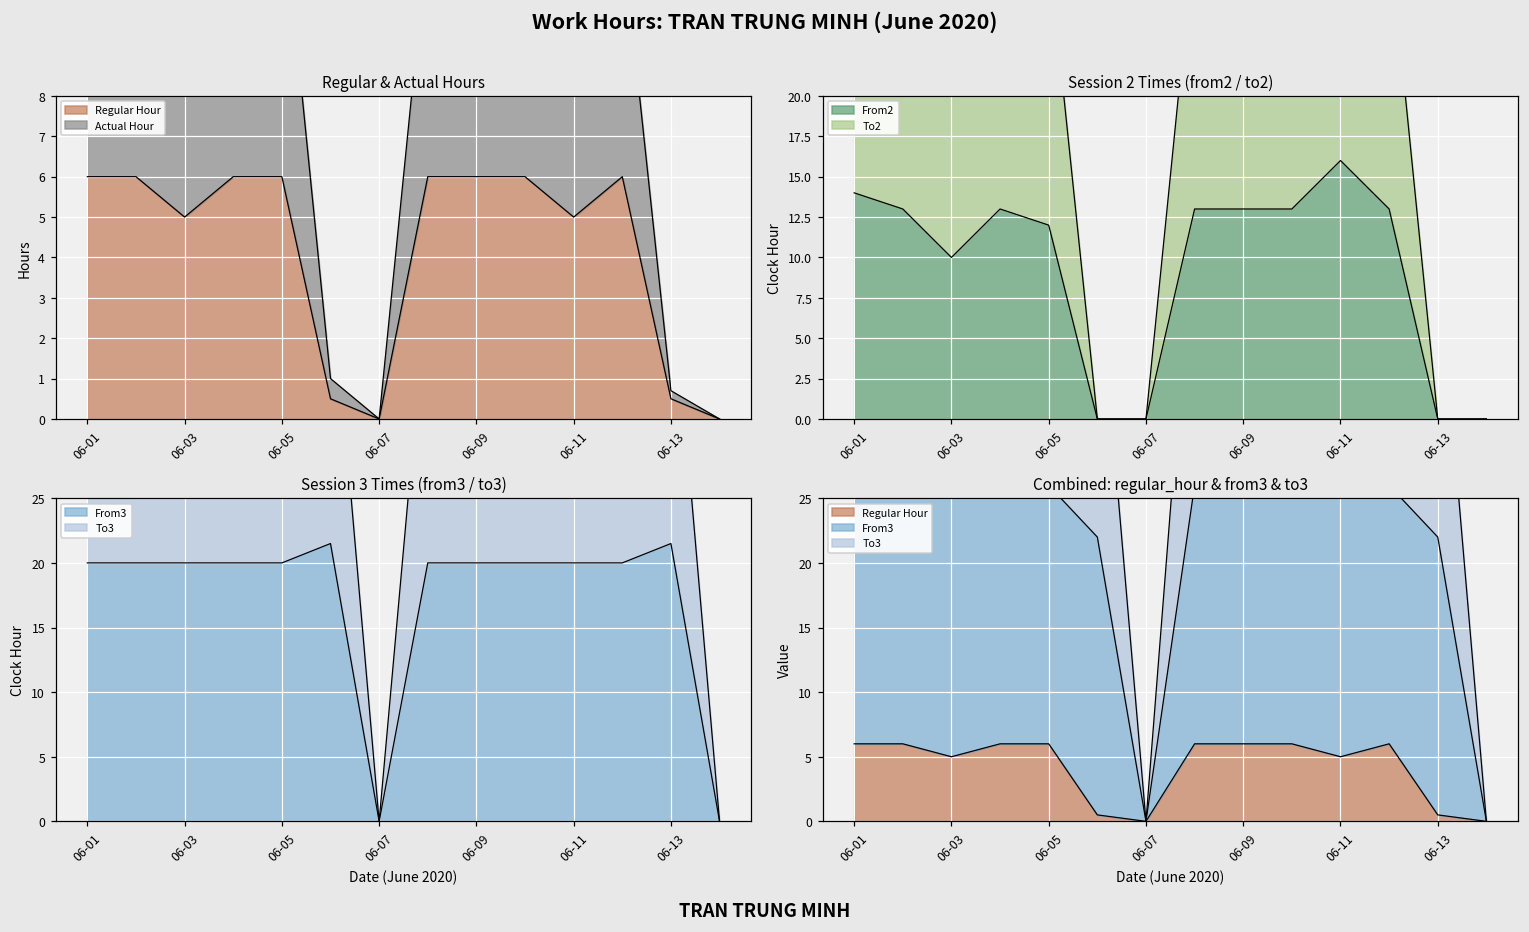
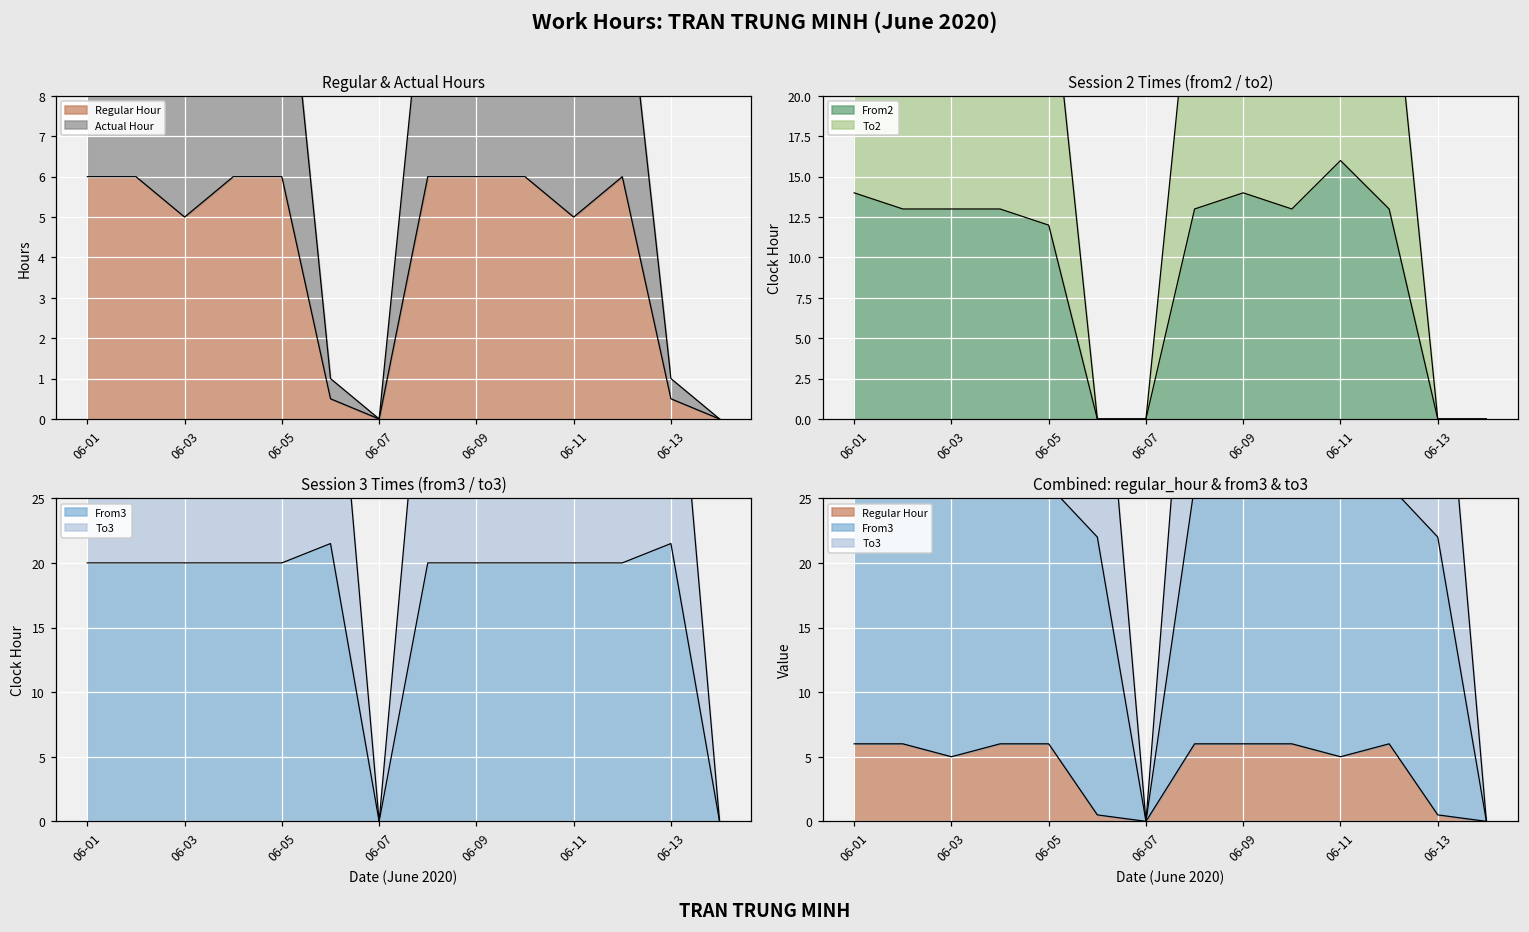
Regular & Actual Hours, Actual Hour, 06-13: 0.2 -> 0.5
Session 2 Times (from2 / to2), From2, 06-03: 10 -> 13
Session 2 Times (from2 / to2), From2, 06-09: 13 -> 14
